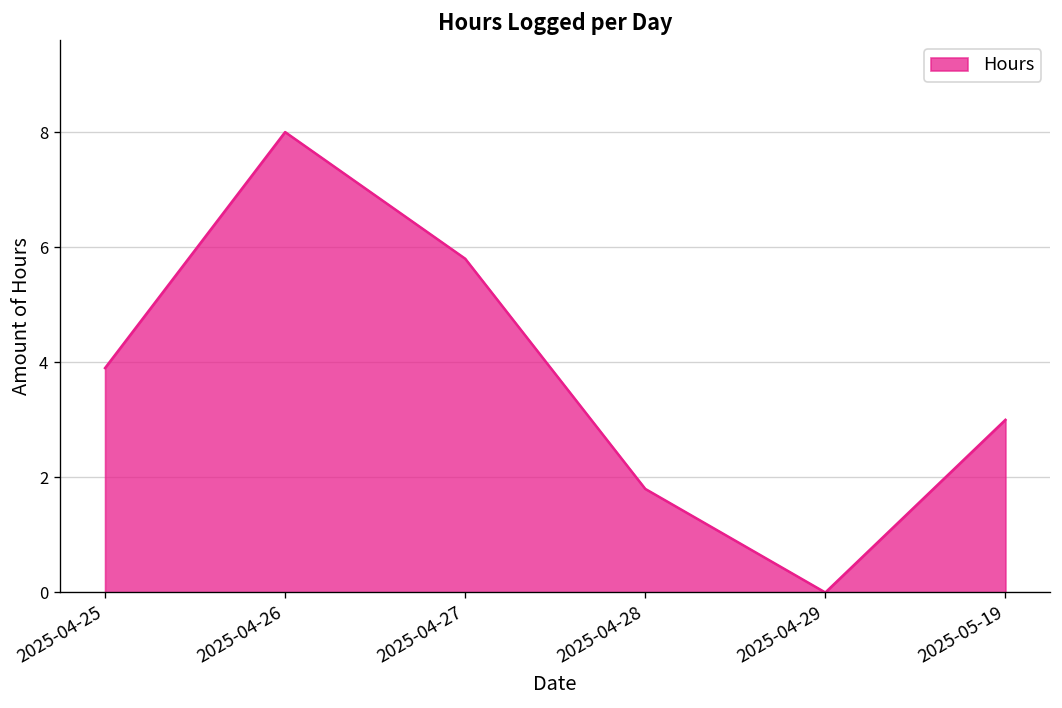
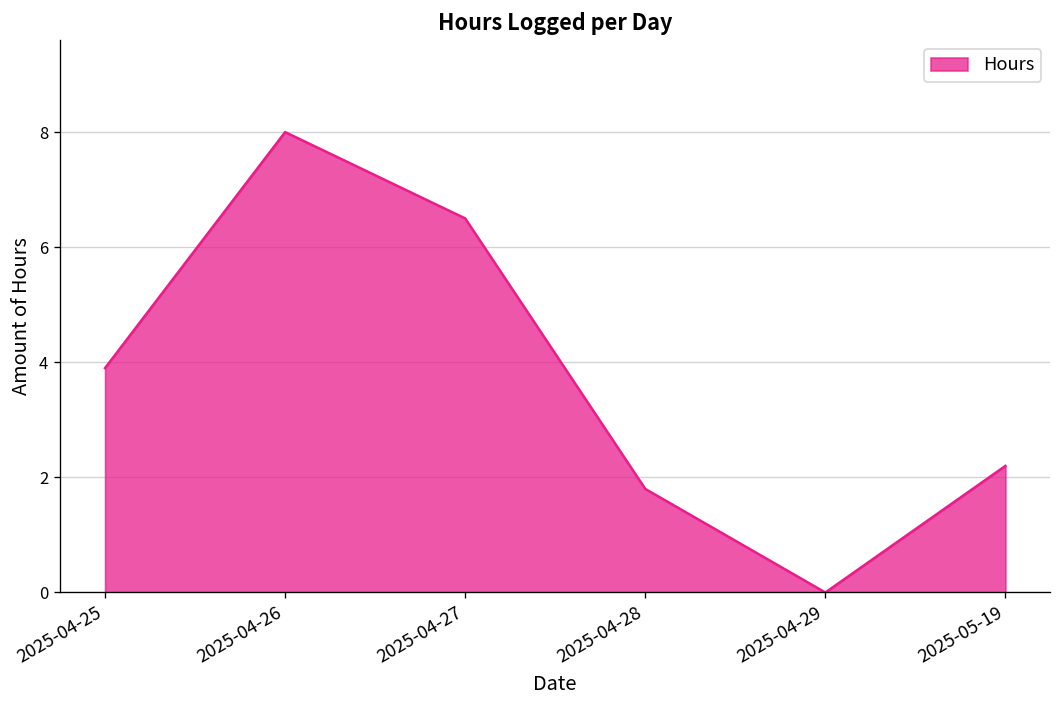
2025-04-27: 5.8 -> 6.5
2025-05-19: 3.0 -> 2.2
